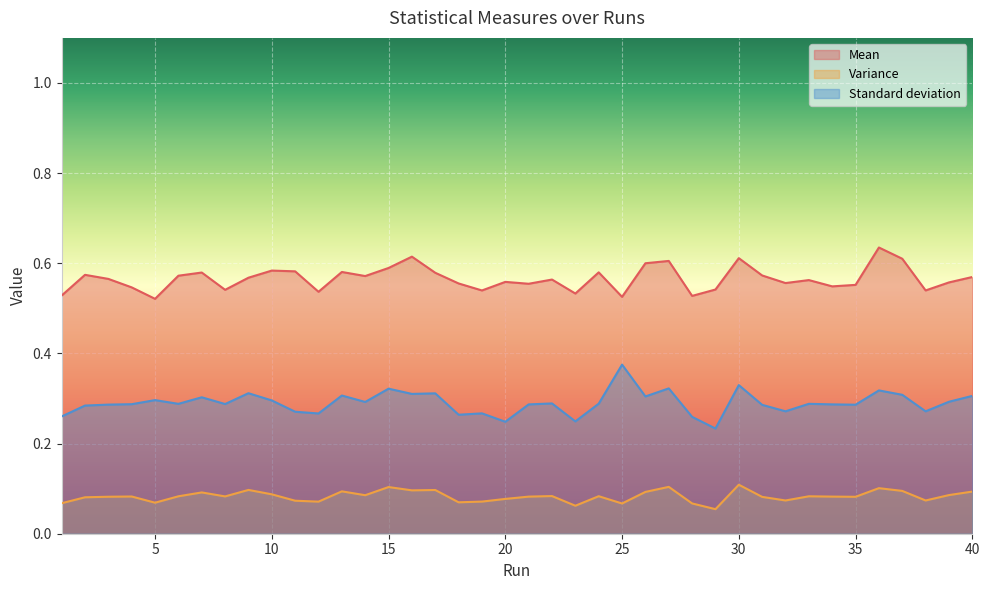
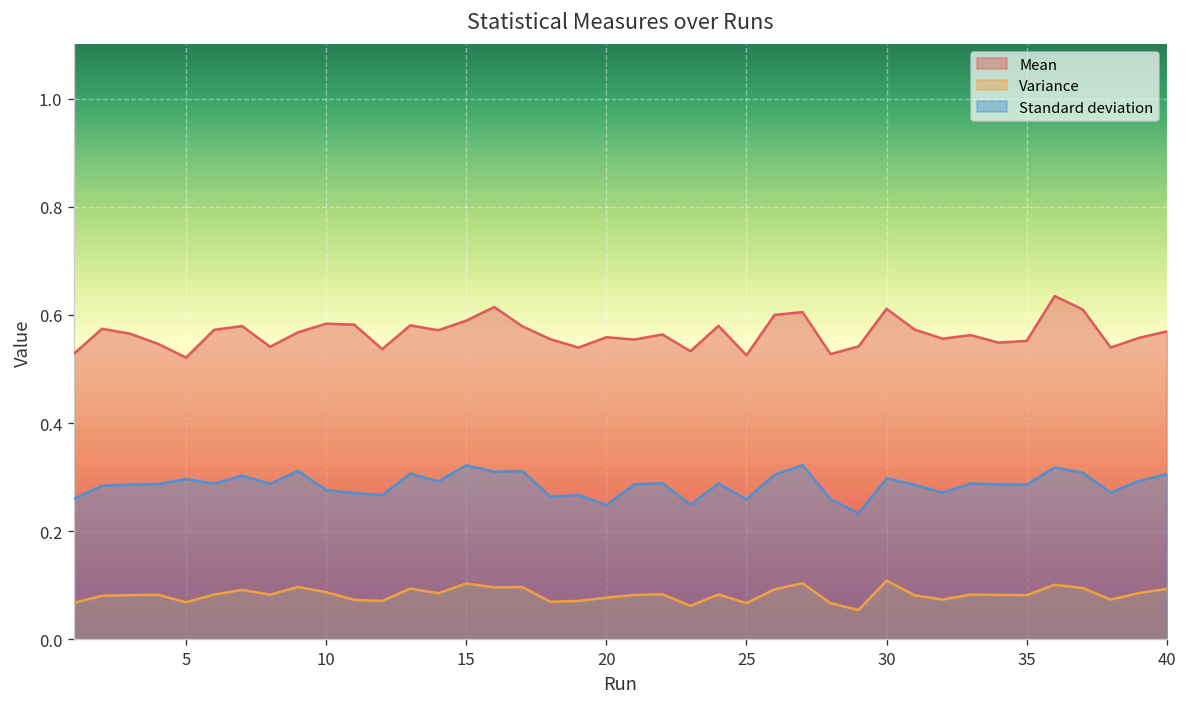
Standard deviation, 10: 0.30 -> 0.28
Standard deviation, 25: 0.38 -> 0.26
Standard deviation, 30: 0.33 -> 0.30
